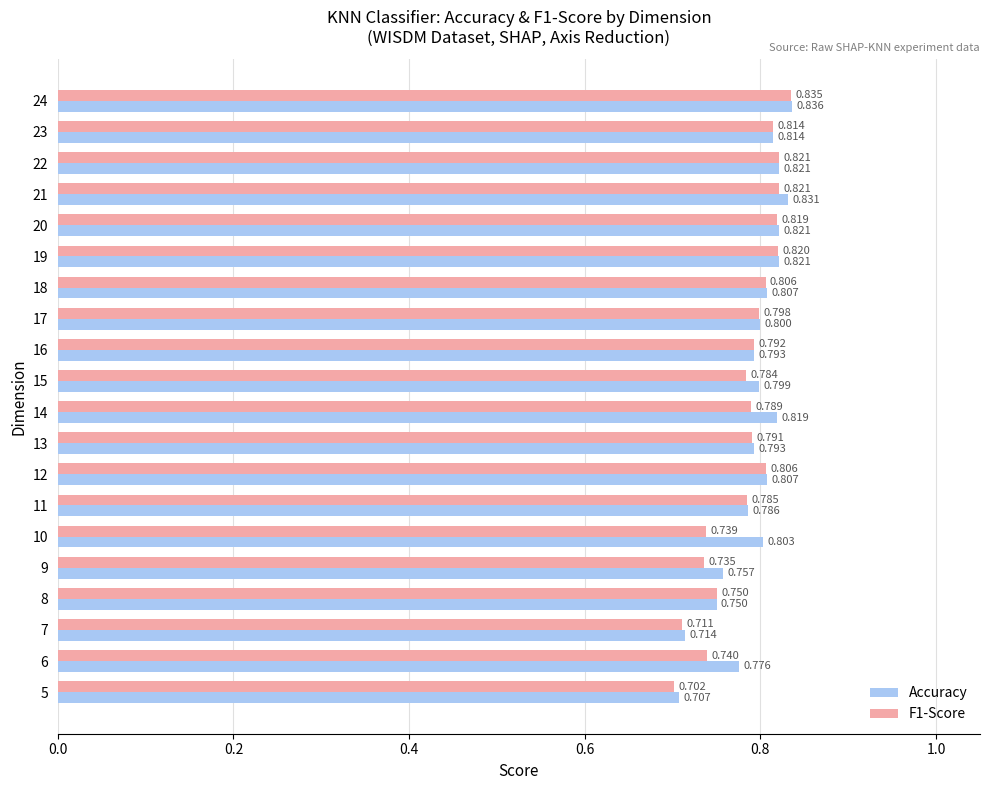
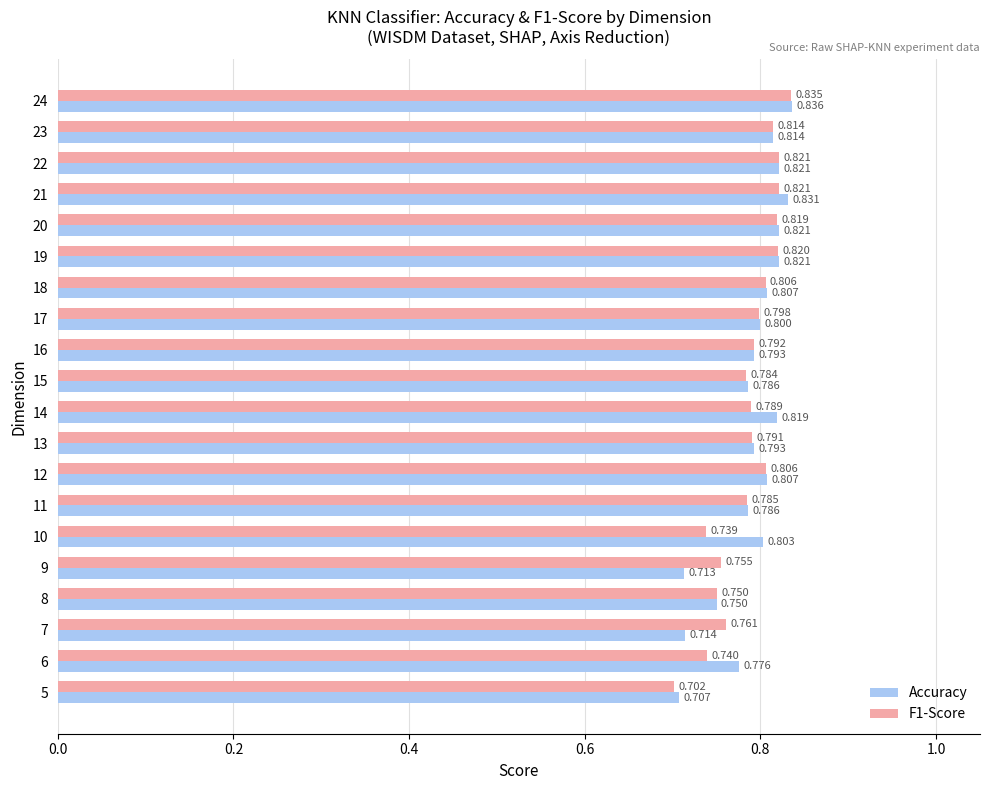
Accuracy, 15: 0.799 -> 0.786
F1-Score, 9: 0.735 -> 0.755
Accuracy, 9: 0.757 -> 0.713
F1-Score, 7: 0.711 -> 0.761
